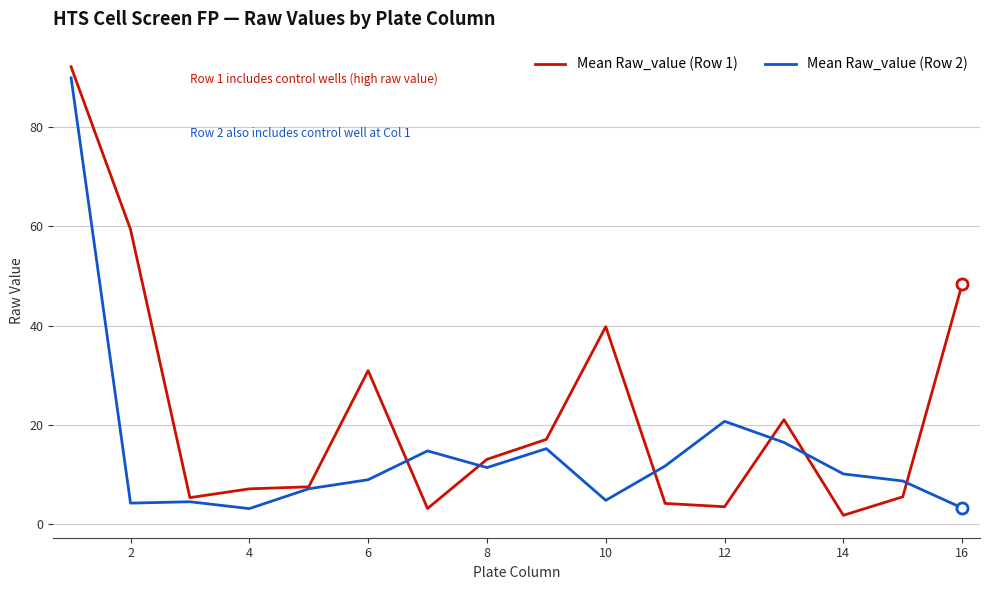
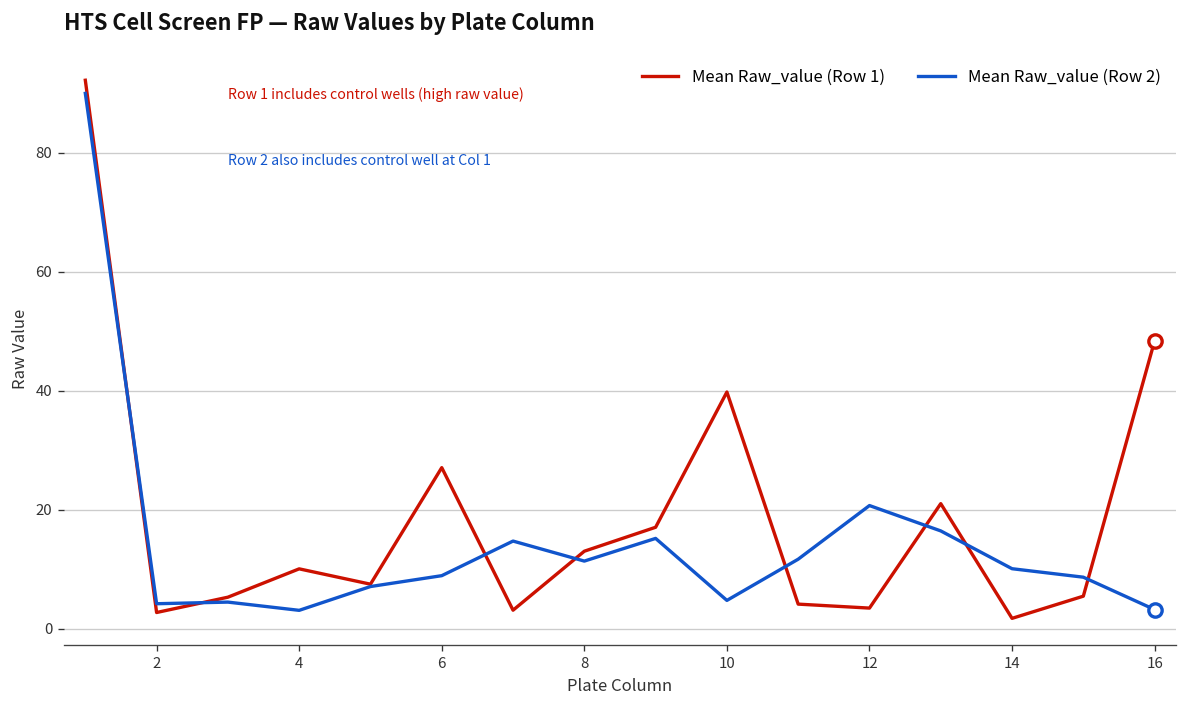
Mean Raw_value (Row 1), 2: 59 -> 3
Mean Raw_value (Row 1), 4: 7 -> 10
Mean Raw_value (Row 1), 6: 31 -> 27
